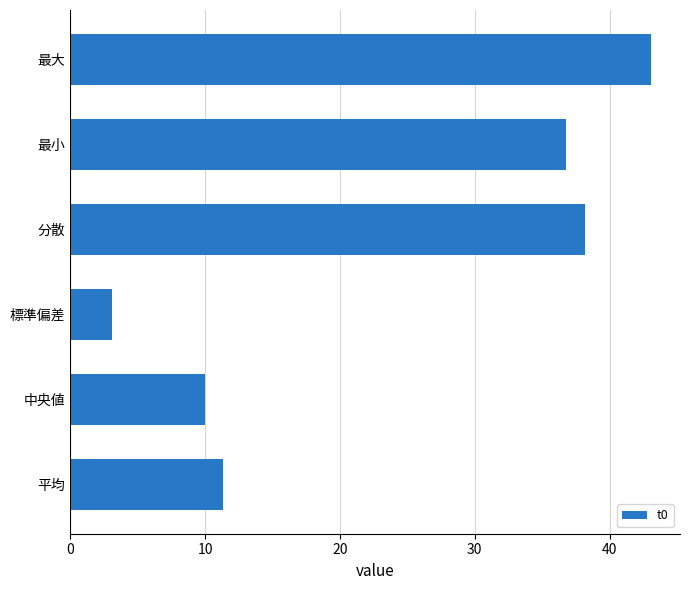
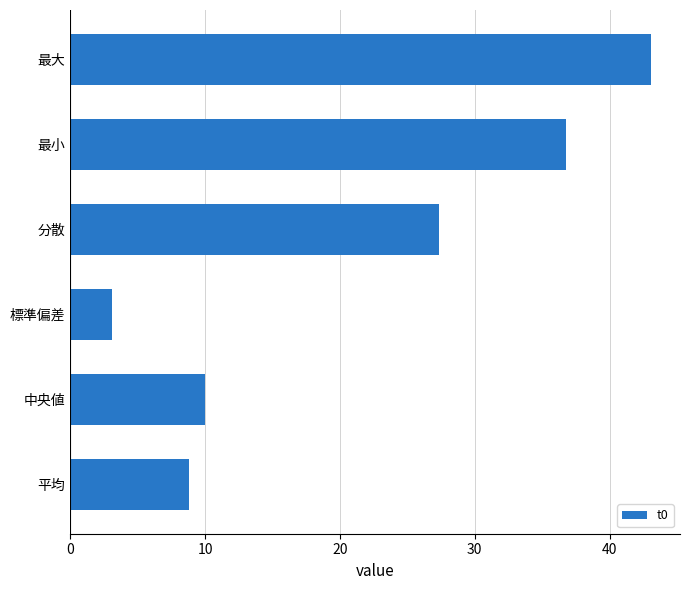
分散: 38.2 -> 27.4
平均: 11.3 -> 8.8
